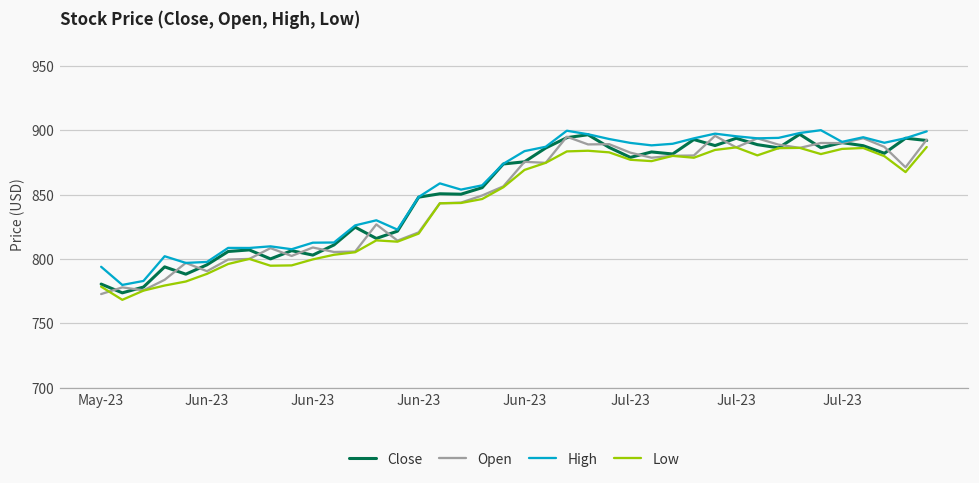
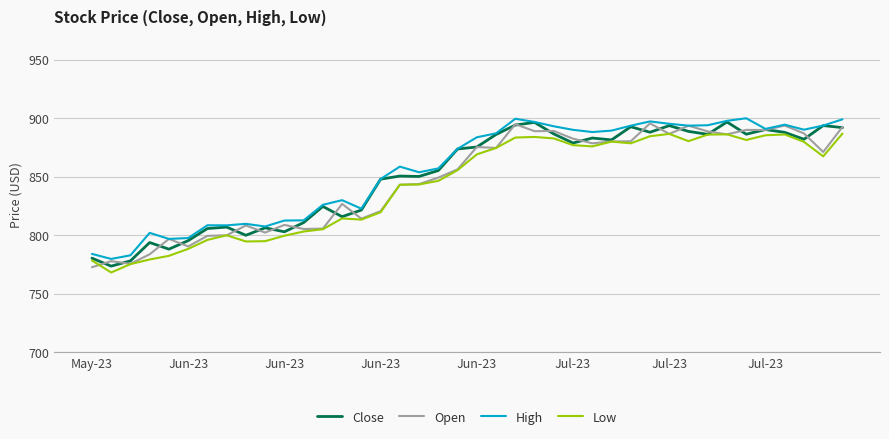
High, May-23: 794 -> 784
